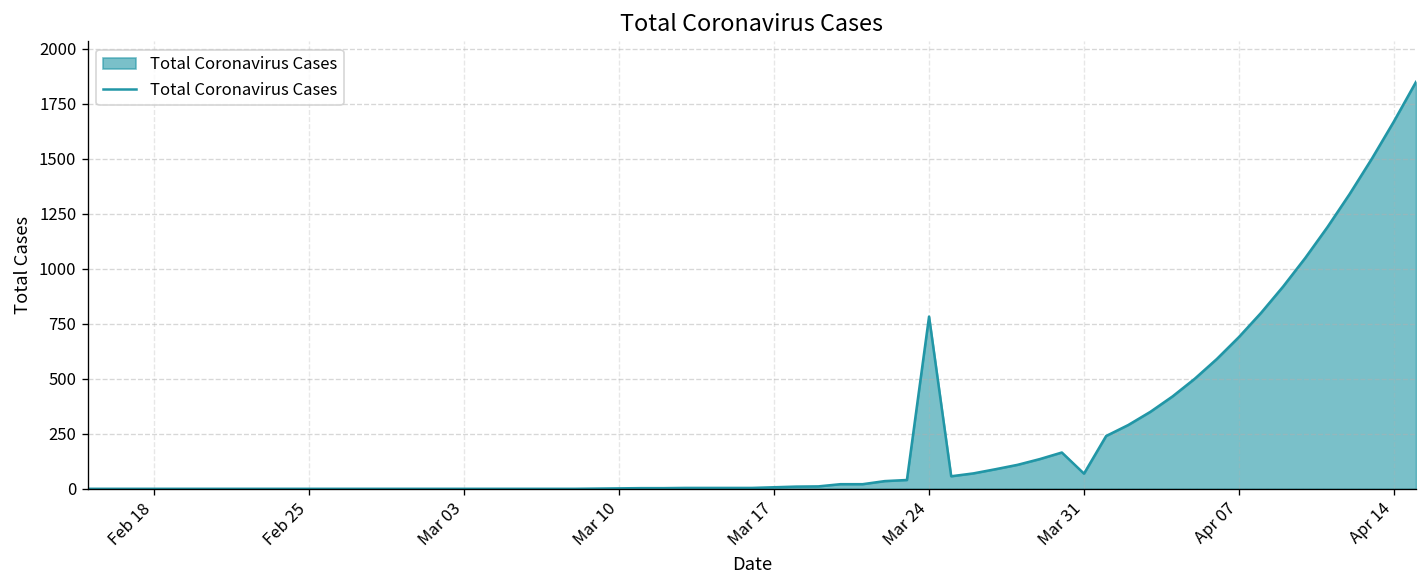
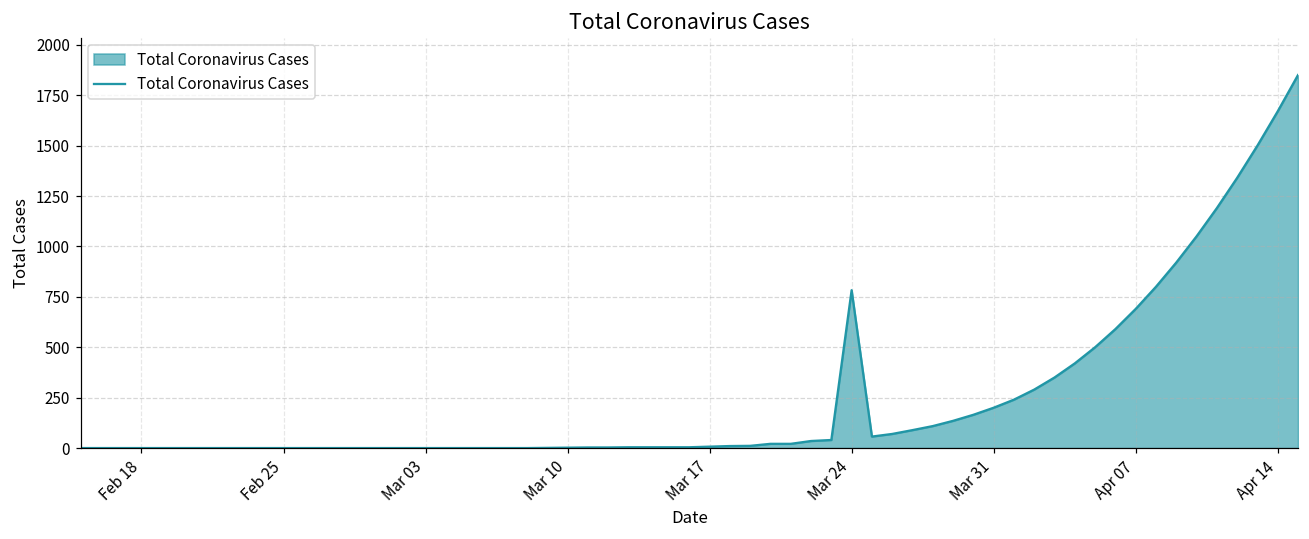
Mar 31: 70 -> 200
